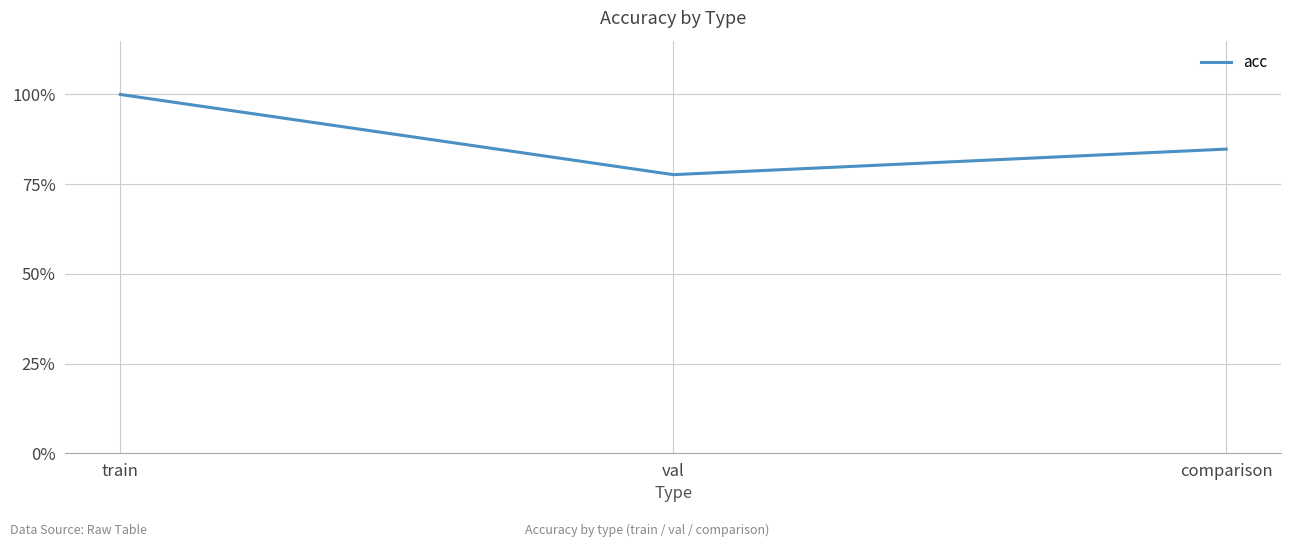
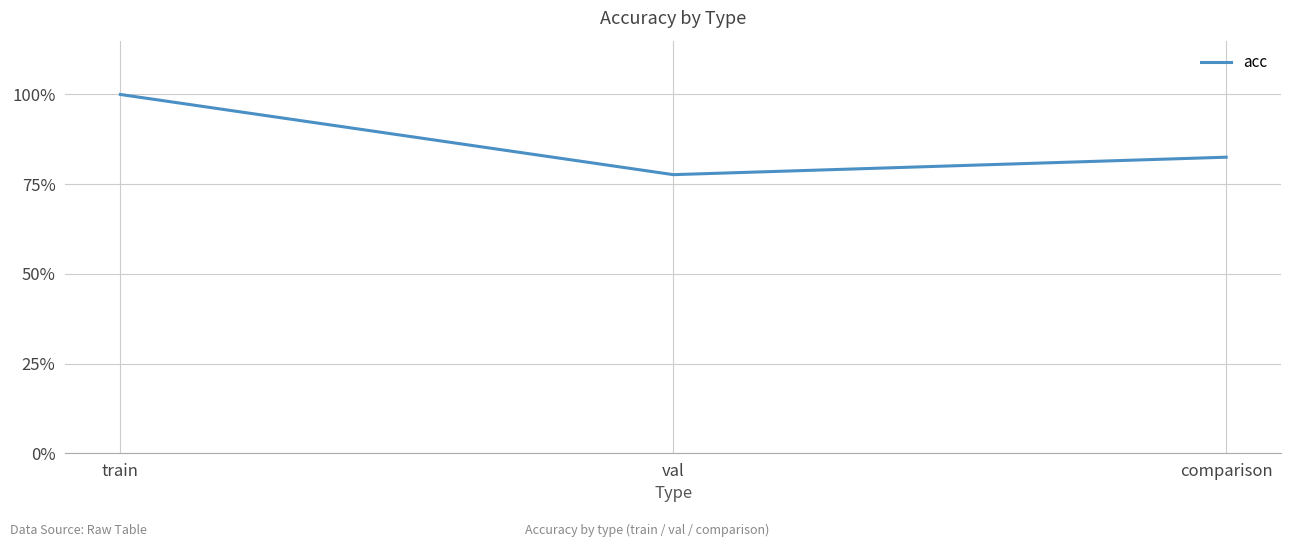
comparison: 85% -> 83%
